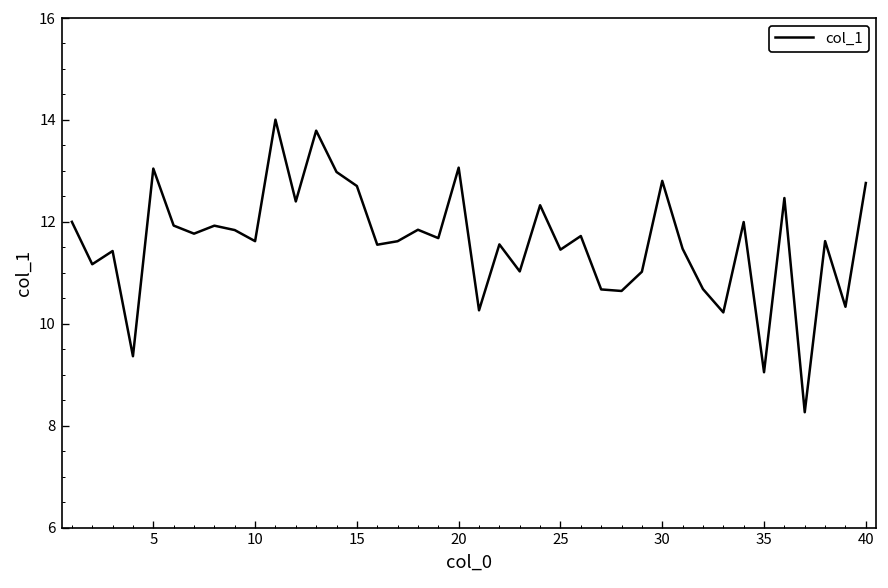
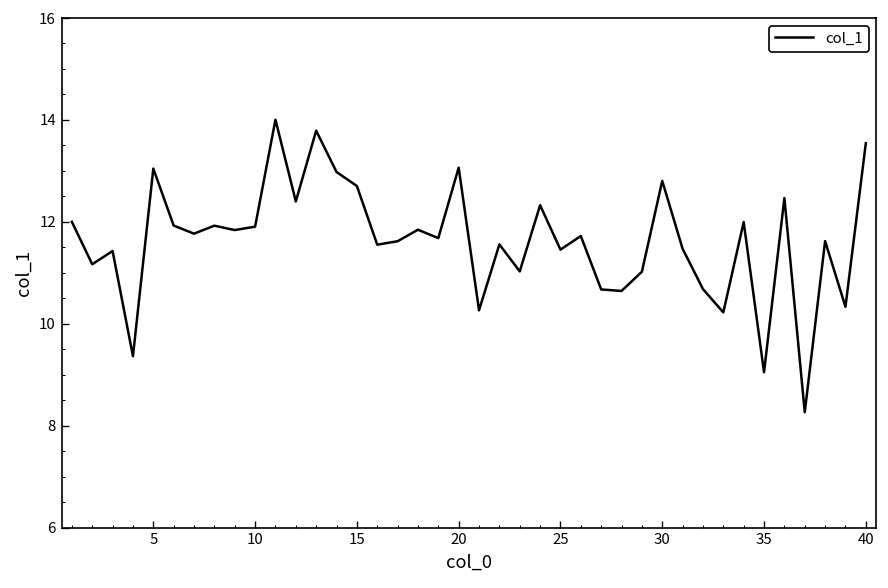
10: 11.6 -> 11.9
40: 12.8 -> 13.5
